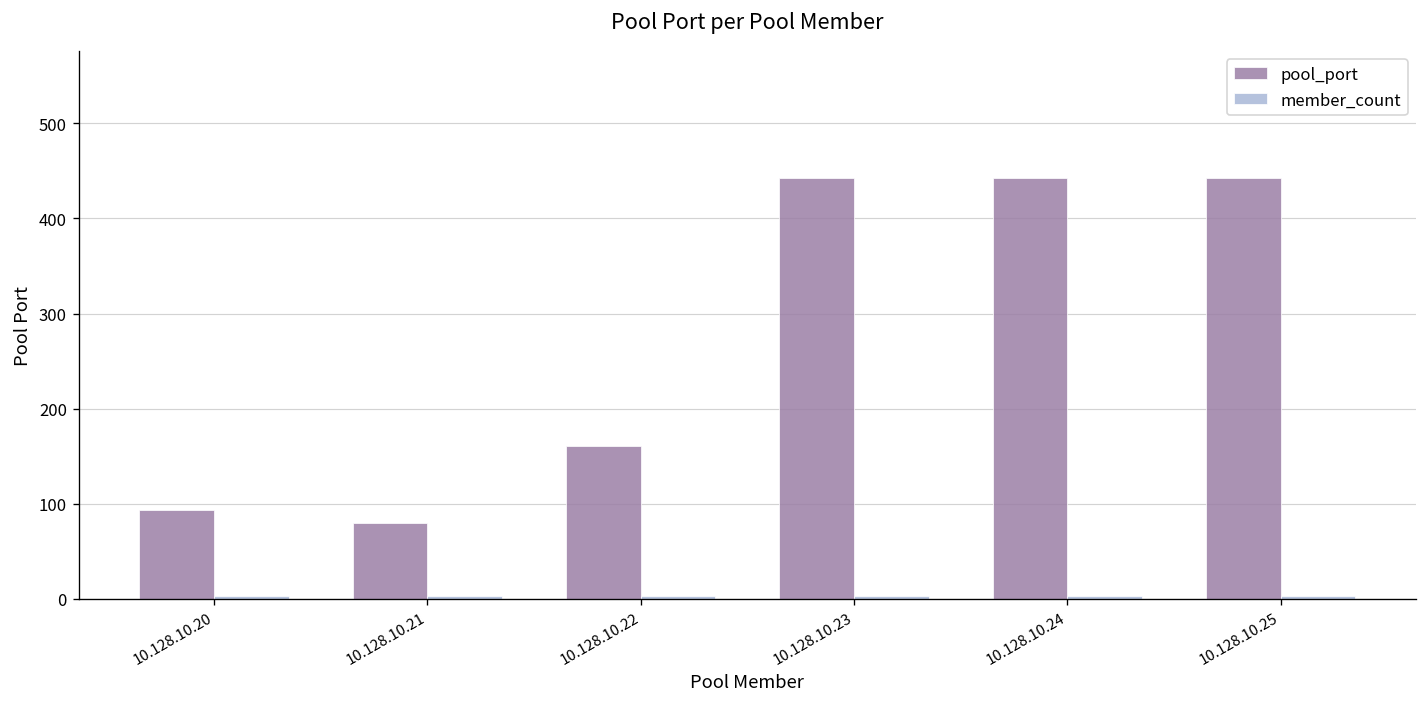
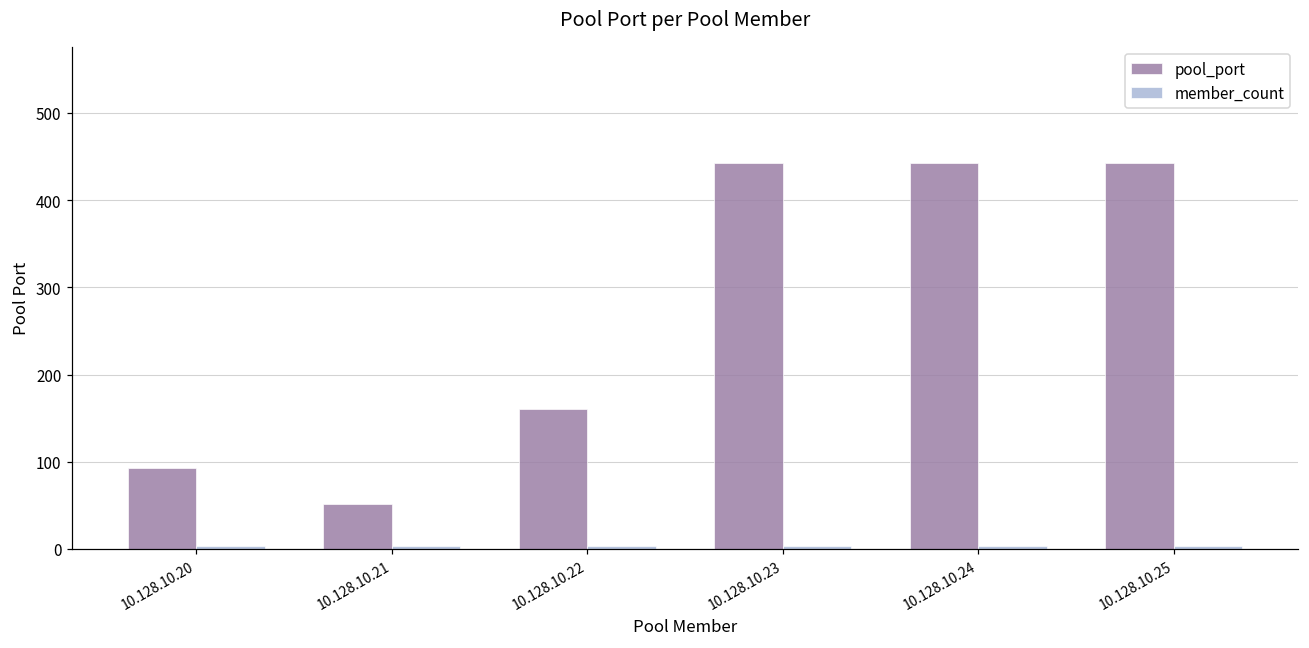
pool_port, 10.128.10.21: 80 -> 50
